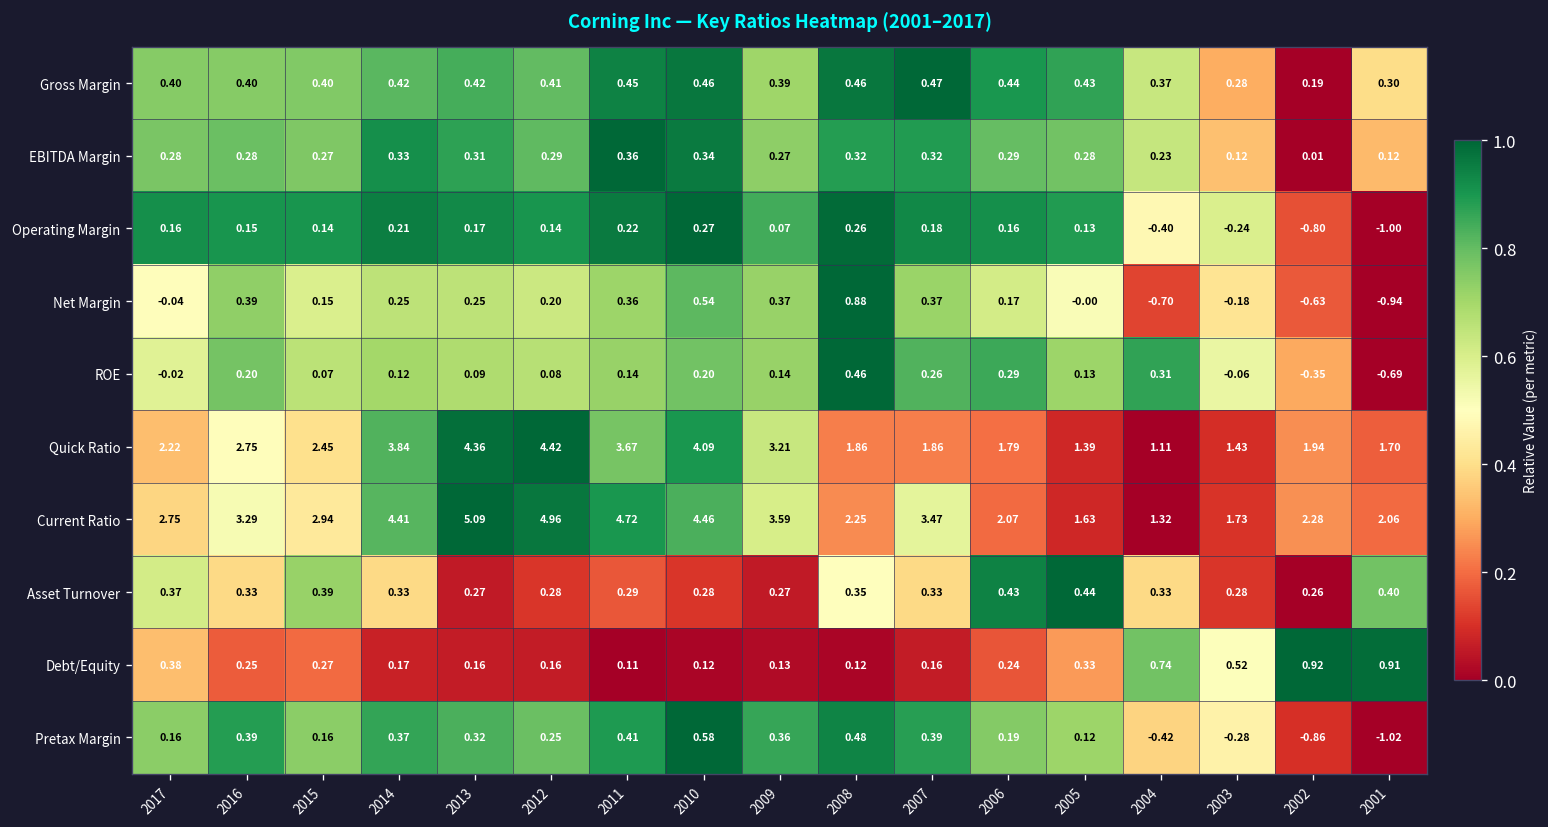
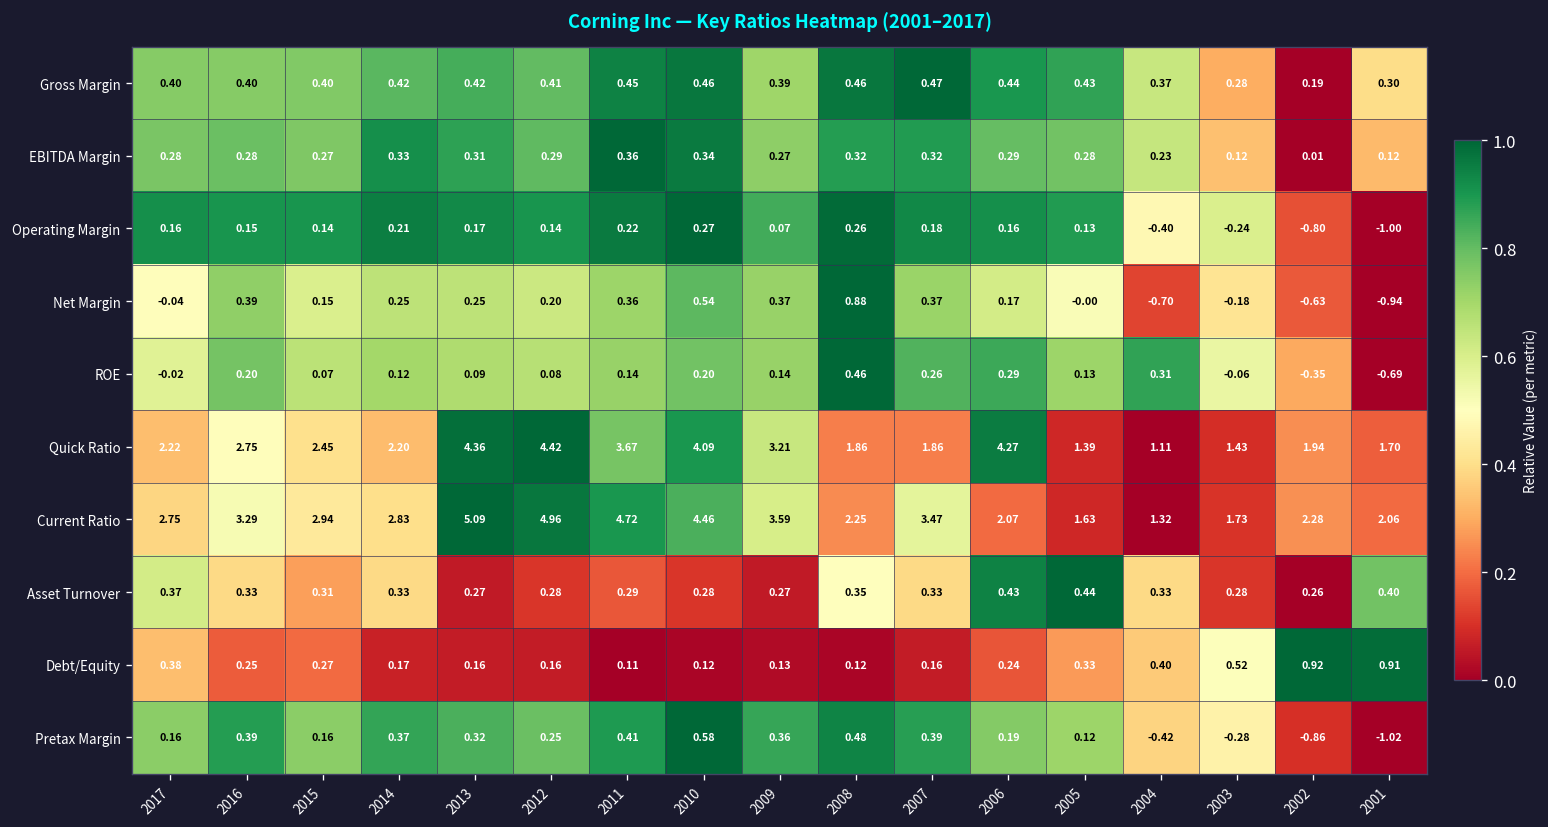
Quick Ratio, 2014: 3.84 -> 2.20
Quick Ratio, 2006: 1.79 -> 4.27
Current Ratio, 2014: 4.41 -> 2.83
Asset Turnover, 2015: 0.39 -> 0.31
Debt/Equity, 2004: 0.74 -> 0.40
